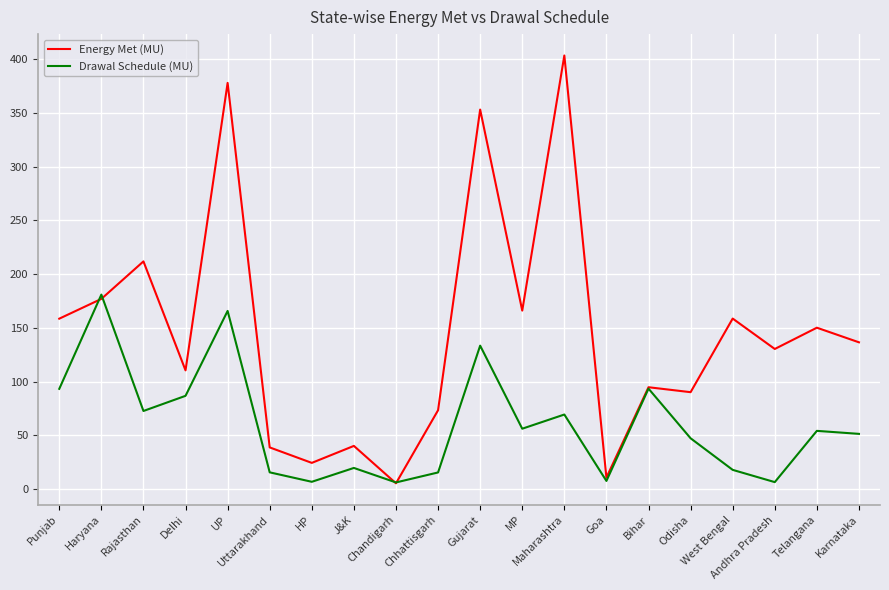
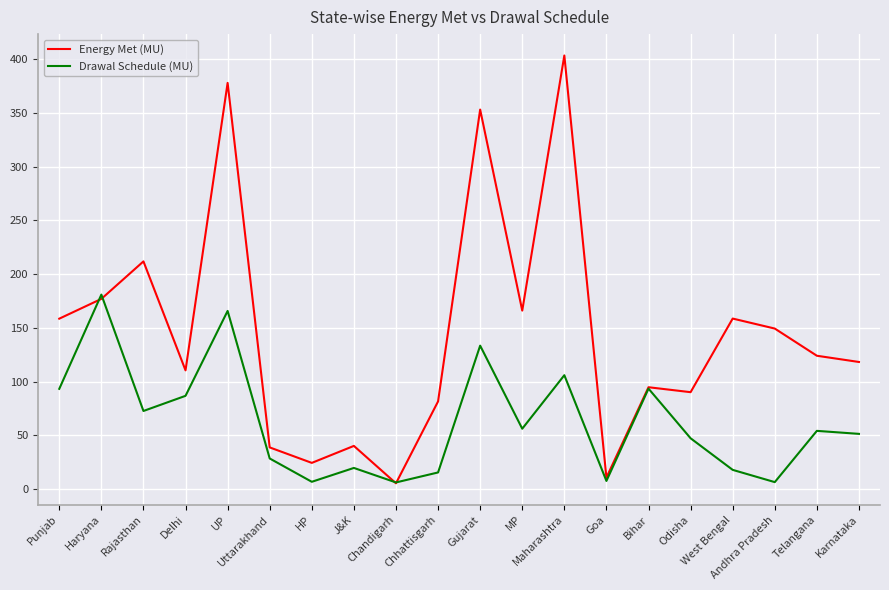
Drawal Schedule (MU), Uttarakhand: 16 -> 28
Energy Met (MU), Chhattisgarh: 73 -> 82
Drawal Schedule (MU), Maharashtra: 69 -> 106
Energy Met (MU), Andhra Pradesh: 130 -> 149
Energy Met (MU), Telangana: 150 -> 124
Energy Met (MU), Karnataka: 137 -> 118
